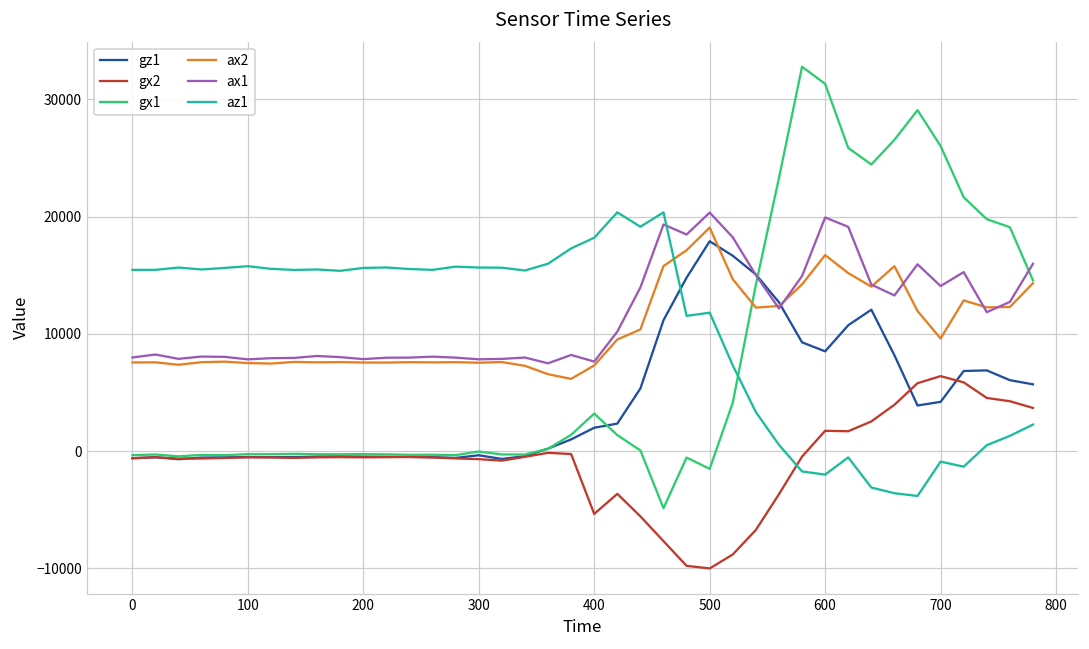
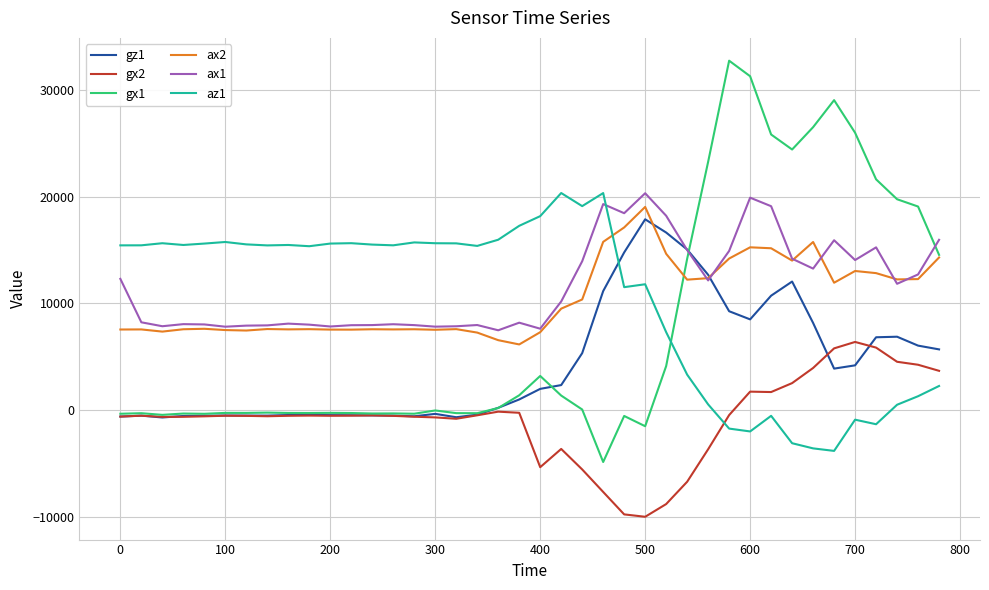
ax1, 0: 8000 -> 12300
ax2, 600: 16700 -> 15300
ax2, 700: 9600 -> 13000
